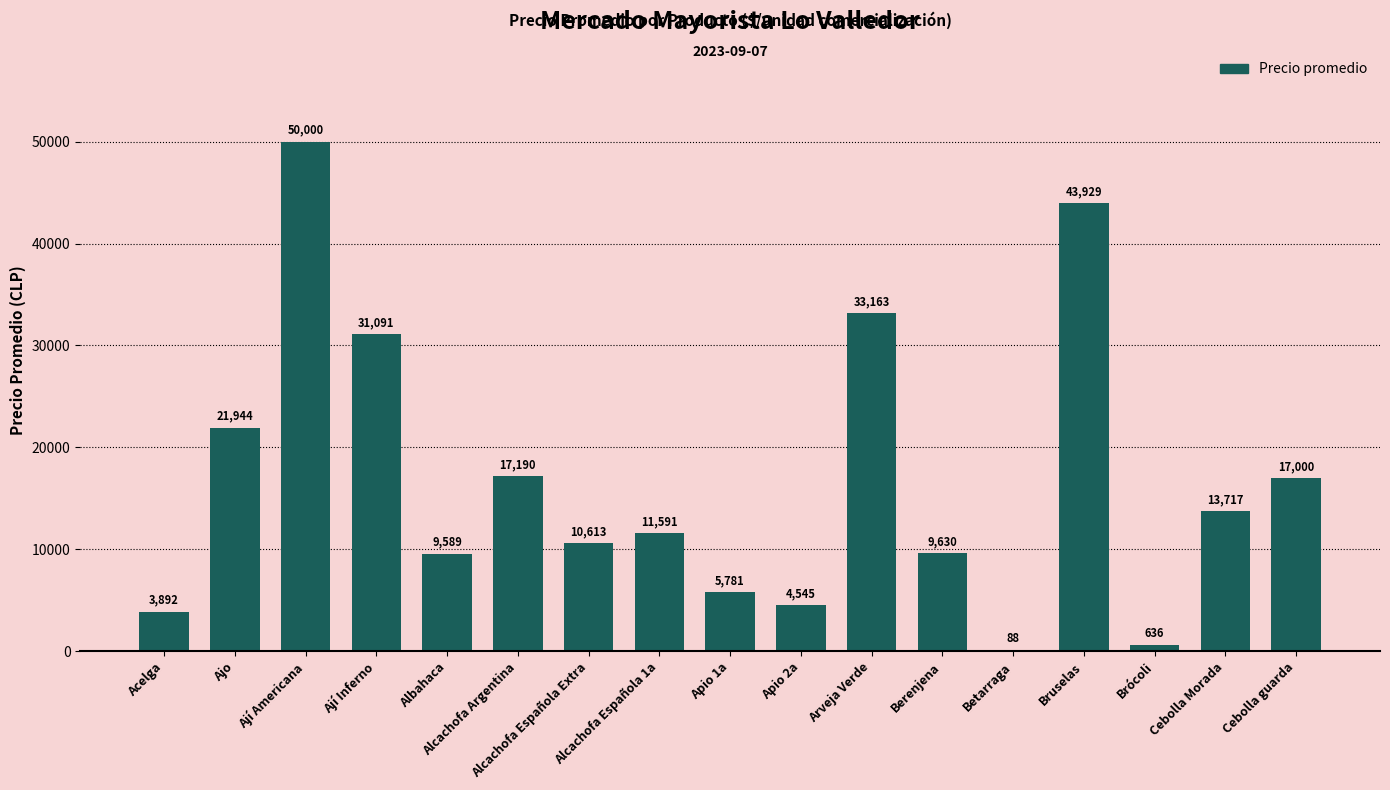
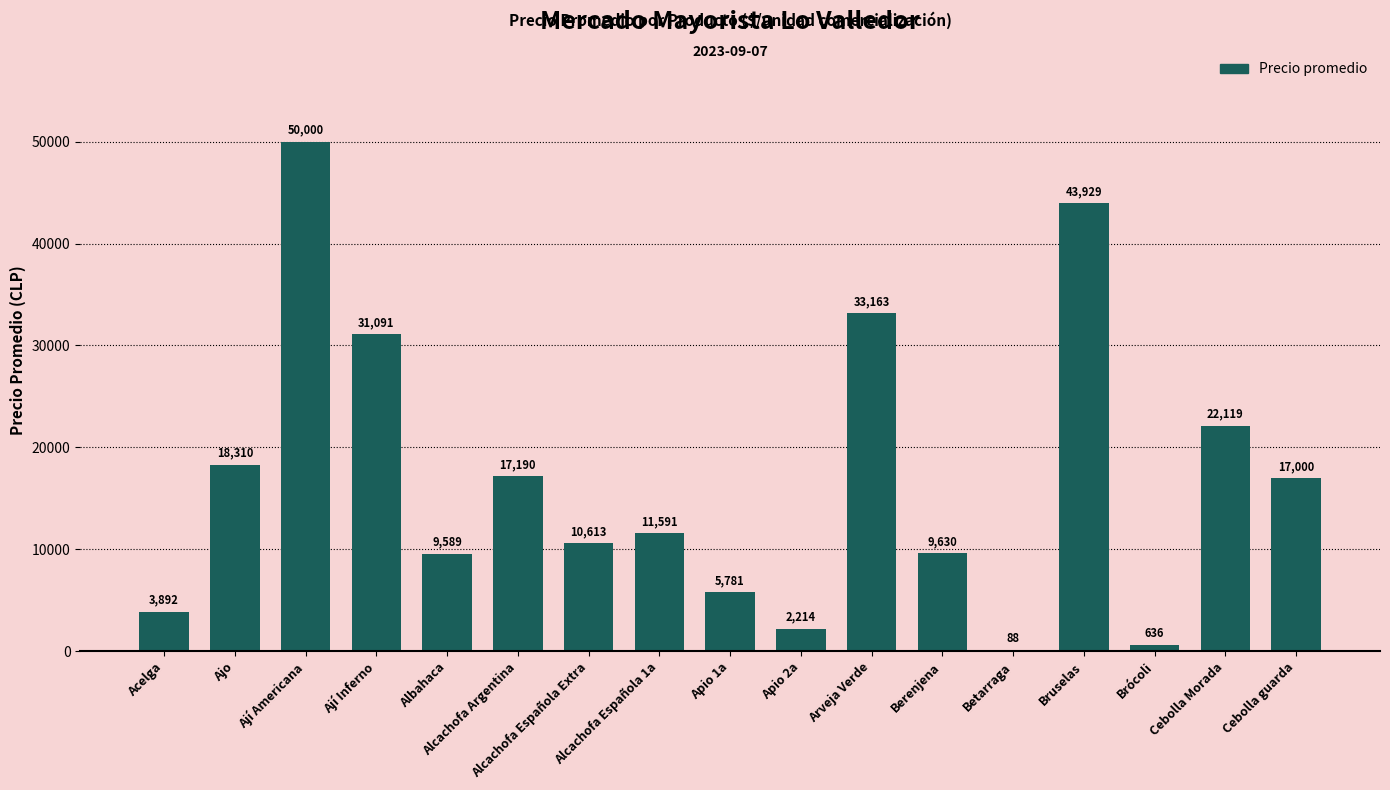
Ajo: 21,944 -> 18,310
Apio 2a: 4,545 -> 2,214
Cebolla Morada: 13,717 -> 22,119
